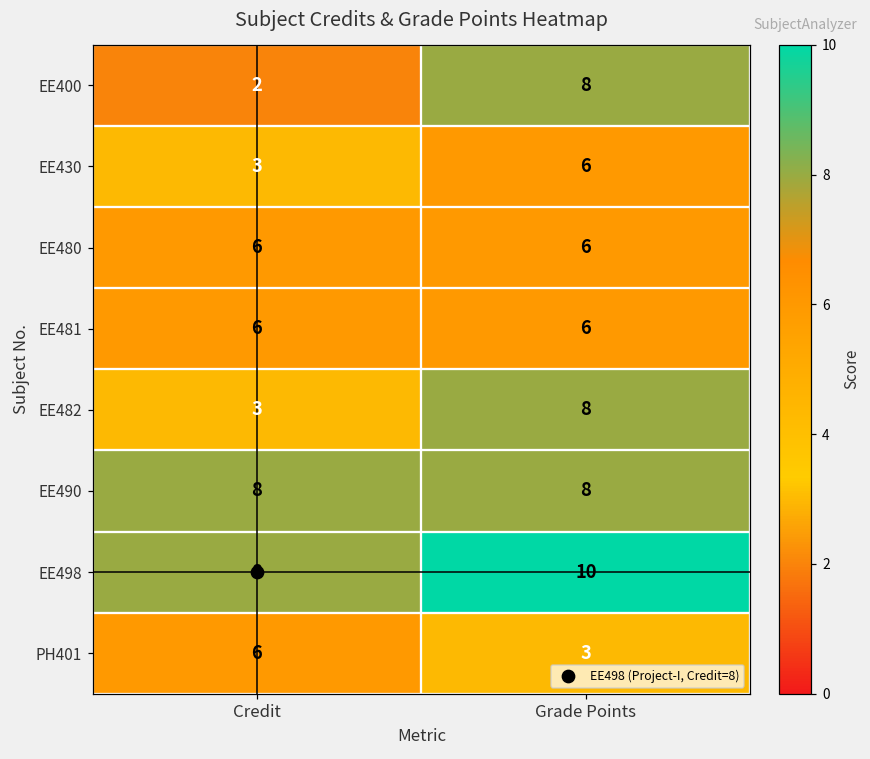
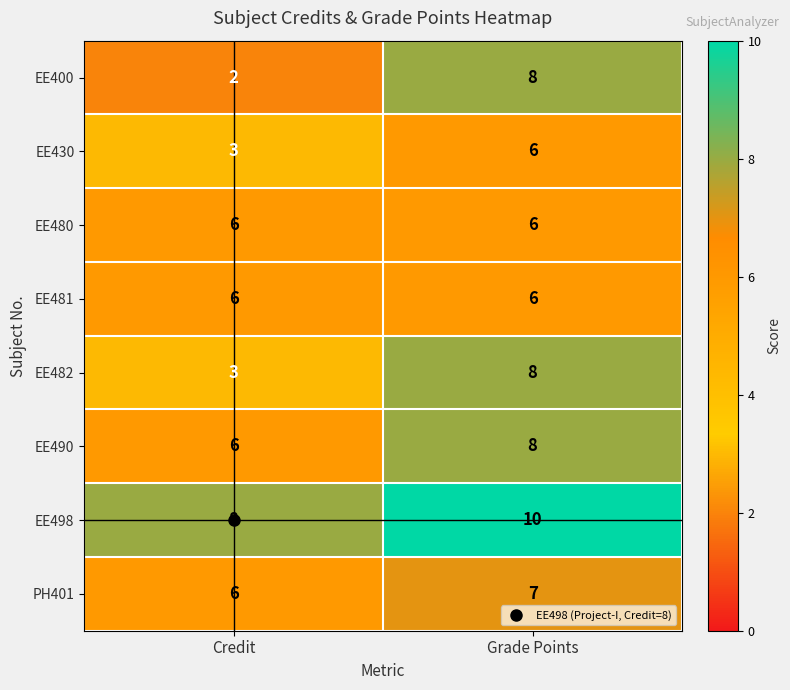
EE490, Credit: 8 -> 6
PH401, Grade Points: 3 -> 7
